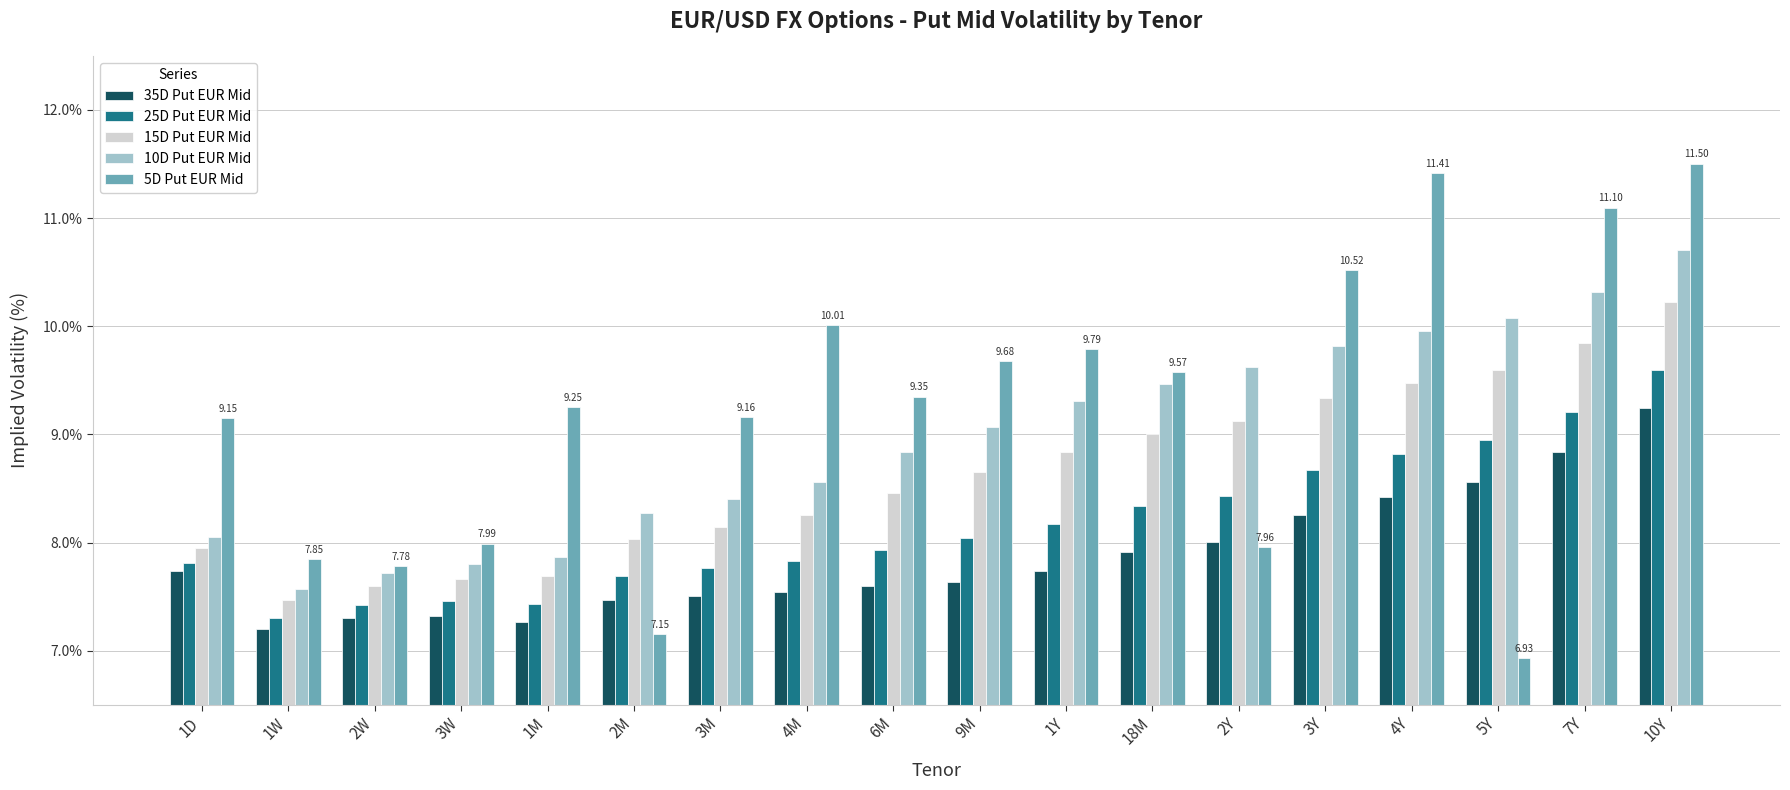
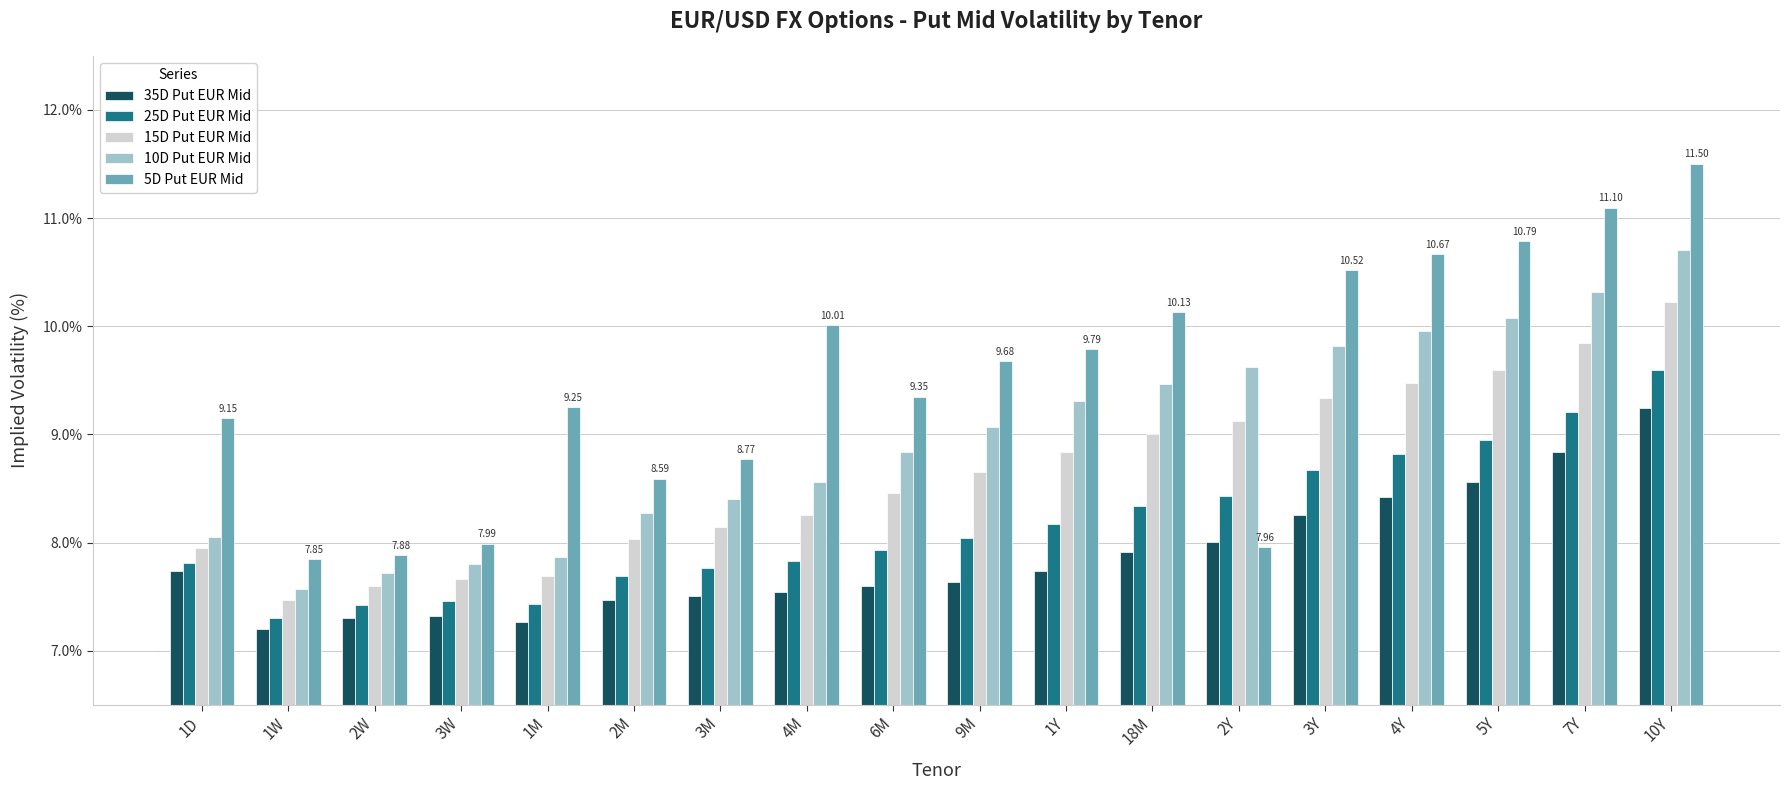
5D Put EUR Mid, 2W: 7.78 -> 7.88
5D Put EUR Mid, 2M: 7.15 -> 8.59
5D Put EUR Mid, 3M: 9.16 -> 8.77
5D Put EUR Mid, 18M: 9.57 -> 10.13
5D Put EUR Mid, 4Y: 11.41 -> 10.67
5D Put EUR Mid, 5Y: 6.93 -> 10.79
